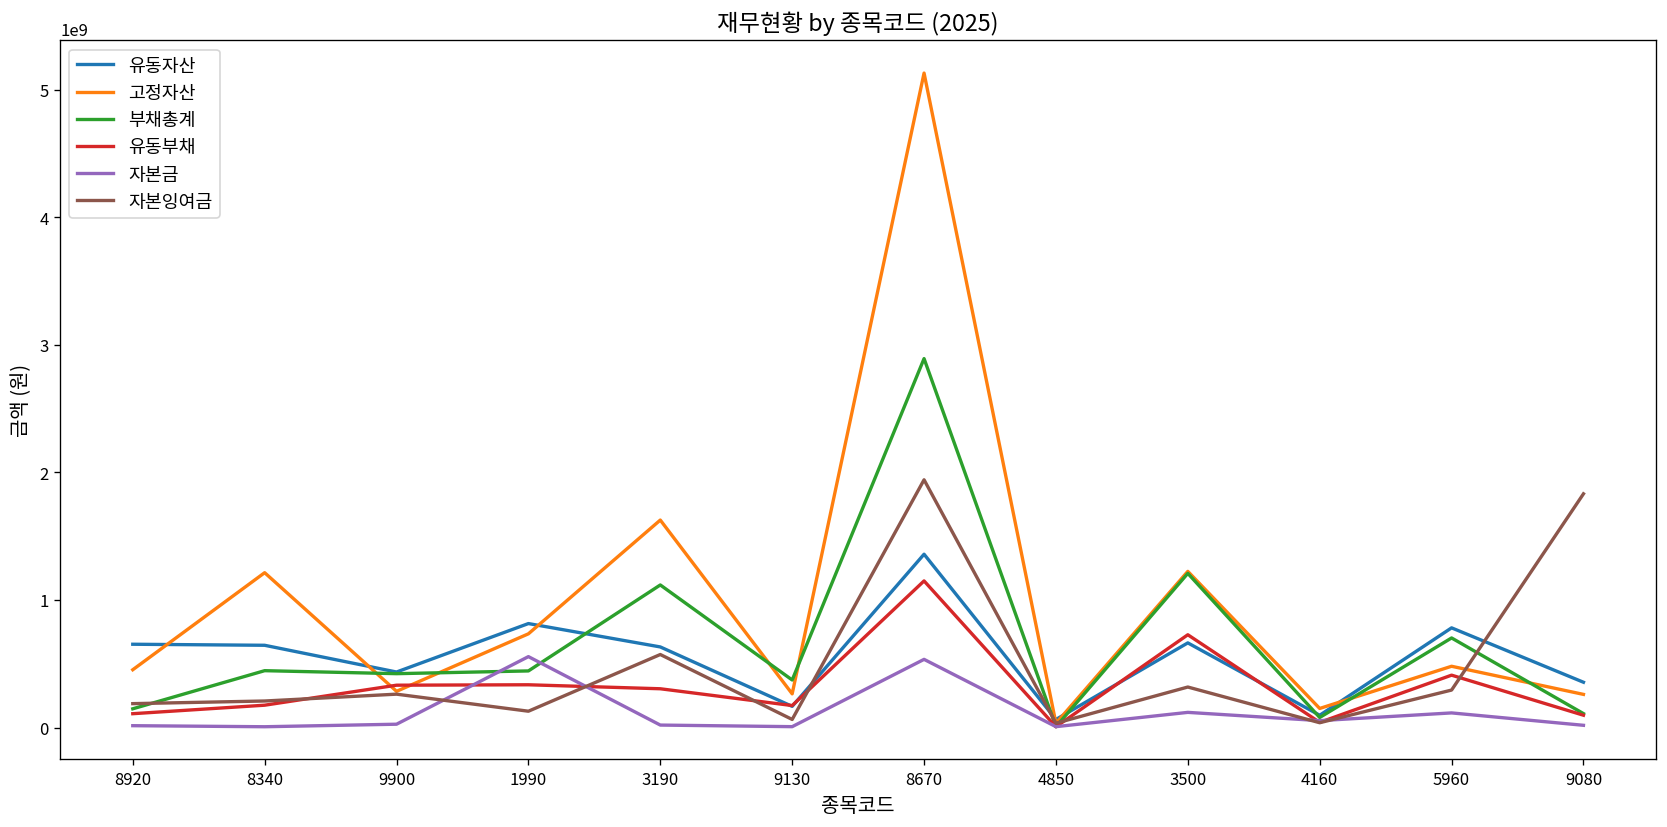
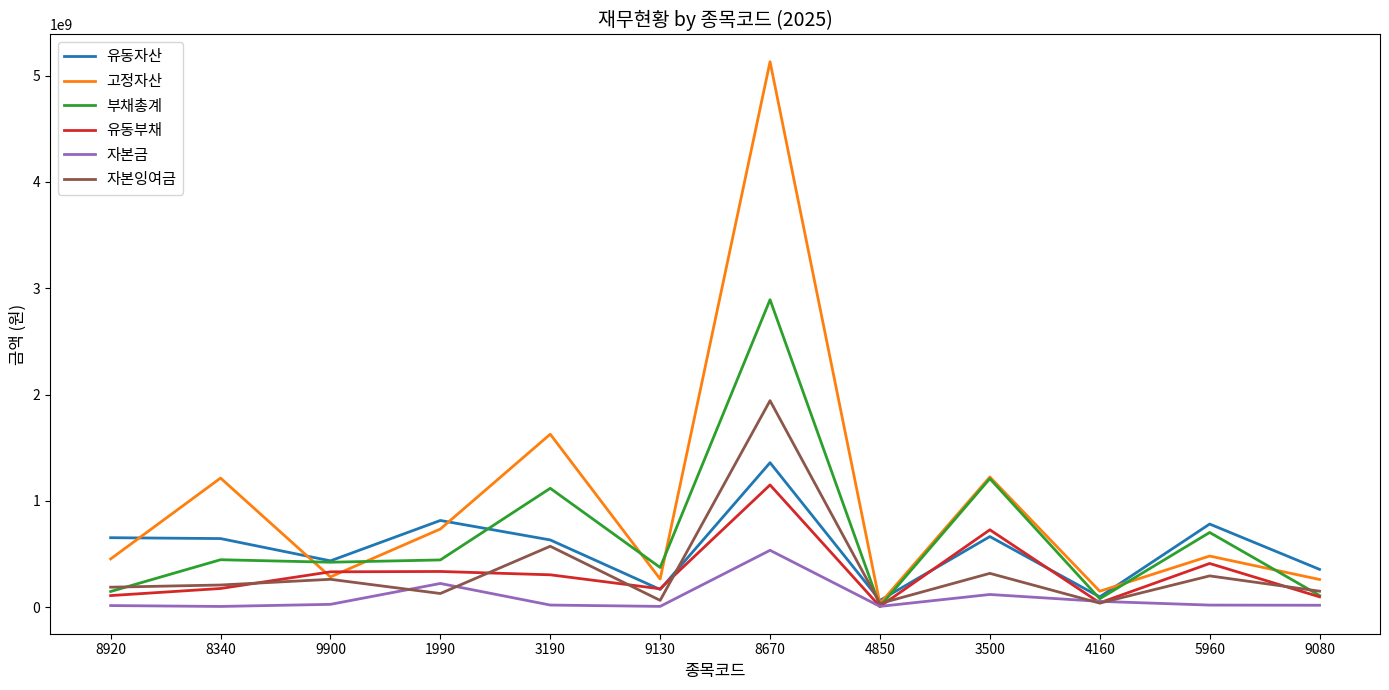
자본금, 1990: 560000000 -> 220000000
자본금, 5960: 110000000 -> 20000000
자본잉여금, 9080: 1830000000 -> 150000000
